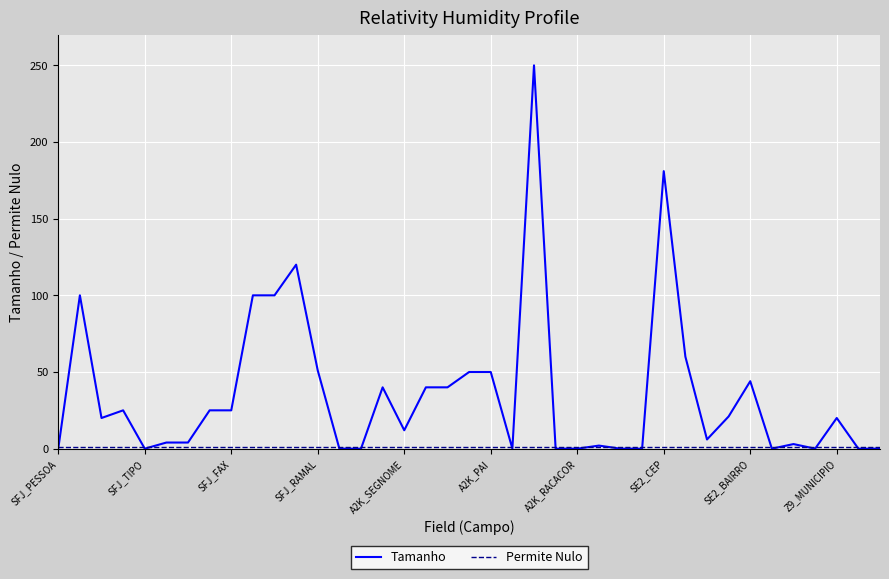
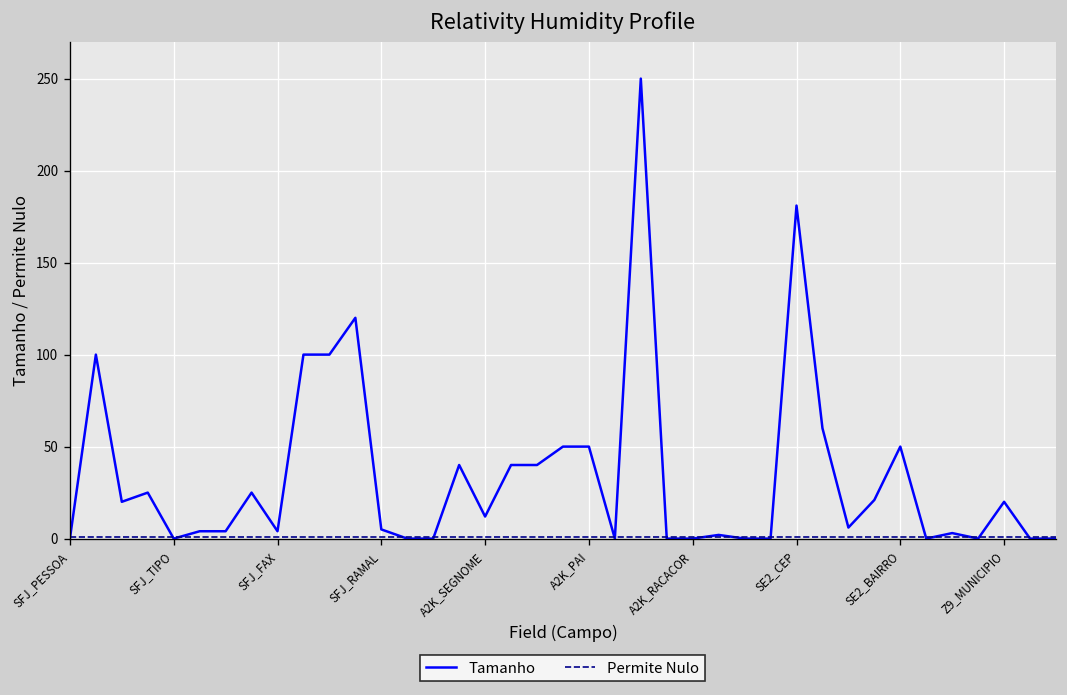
Tamanho, SFJ_FAX: 25 -> 4
Tamanho, SFJ_RAMAL: 51 -> 5
Tamanho, SE2_BAIRRO: 44 -> 50
